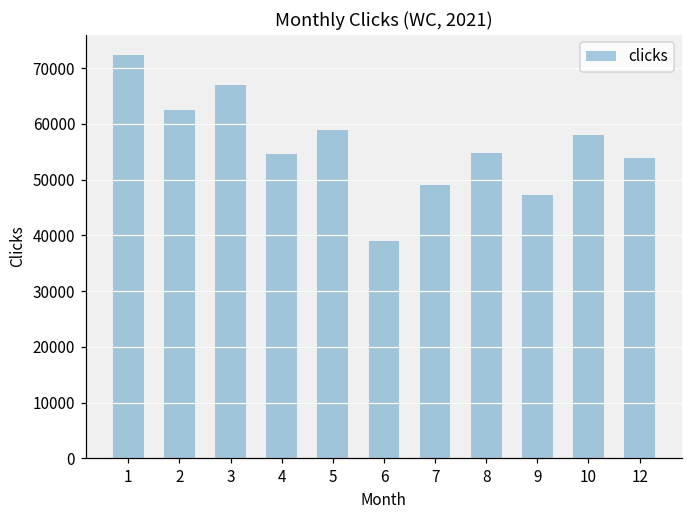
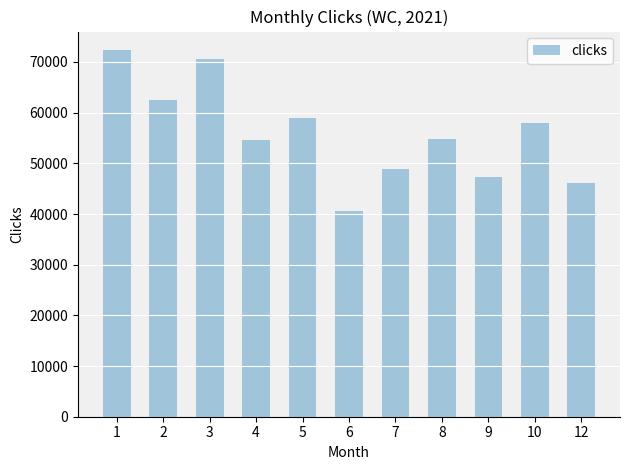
3: 67000 -> 71000
6: 39000 -> 41000
12: 54000 -> 46000
